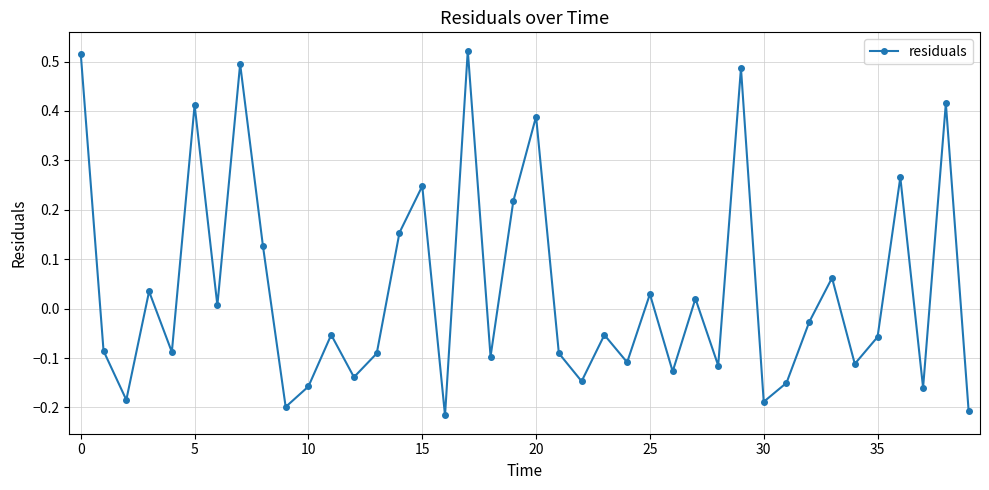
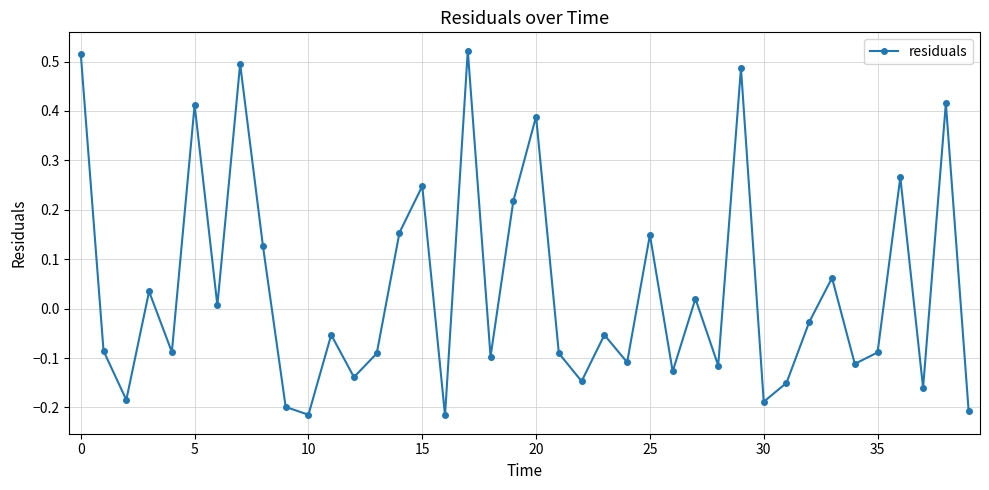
10: -0.16 -> -0.21
25: 0.03 -> 0.15
35: -0.06 -> -0.09
